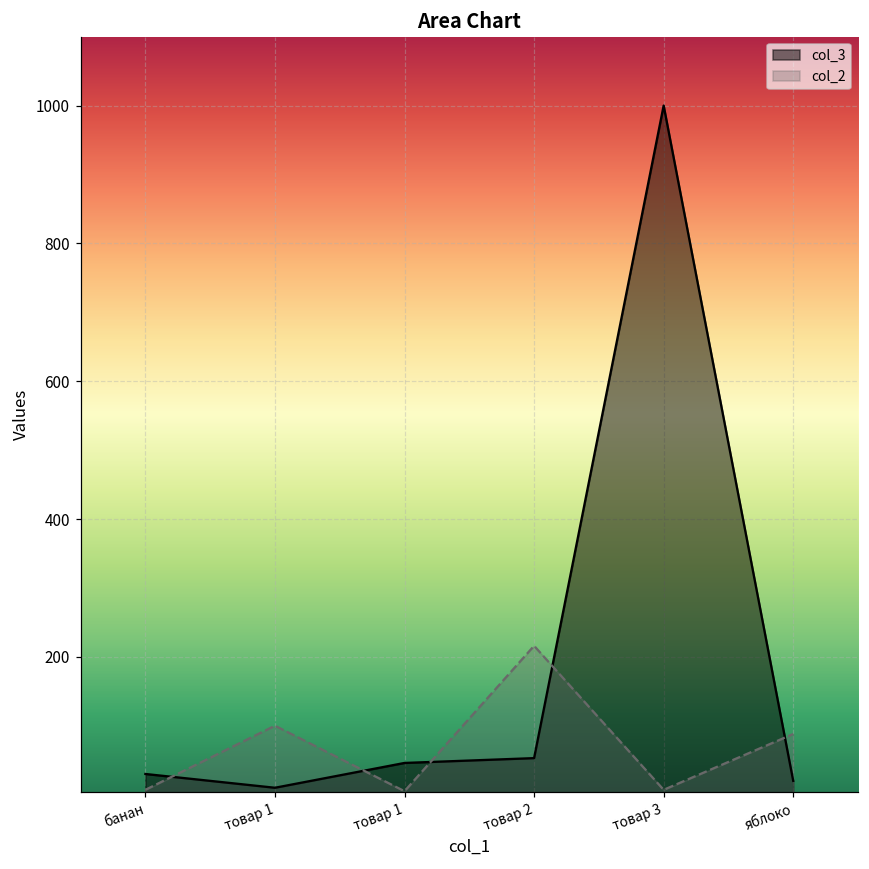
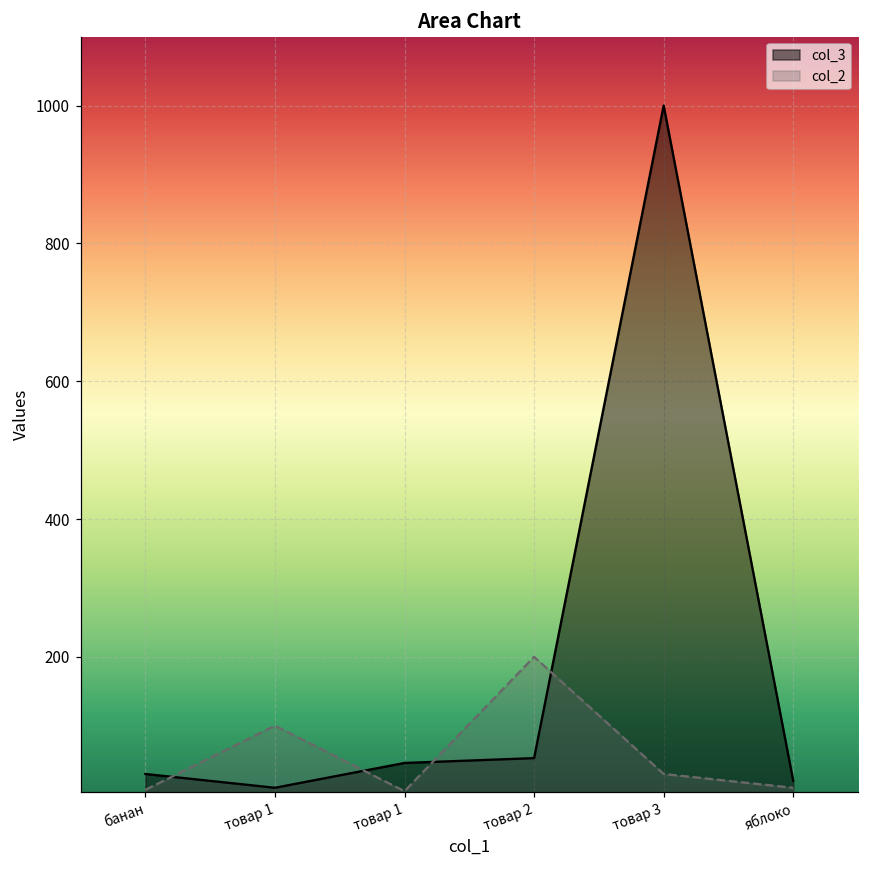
col_2, товар 2: 220 -> 200
col_2, товар 3: 10 -> 30
col_2, яблоко: 90 -> 10
